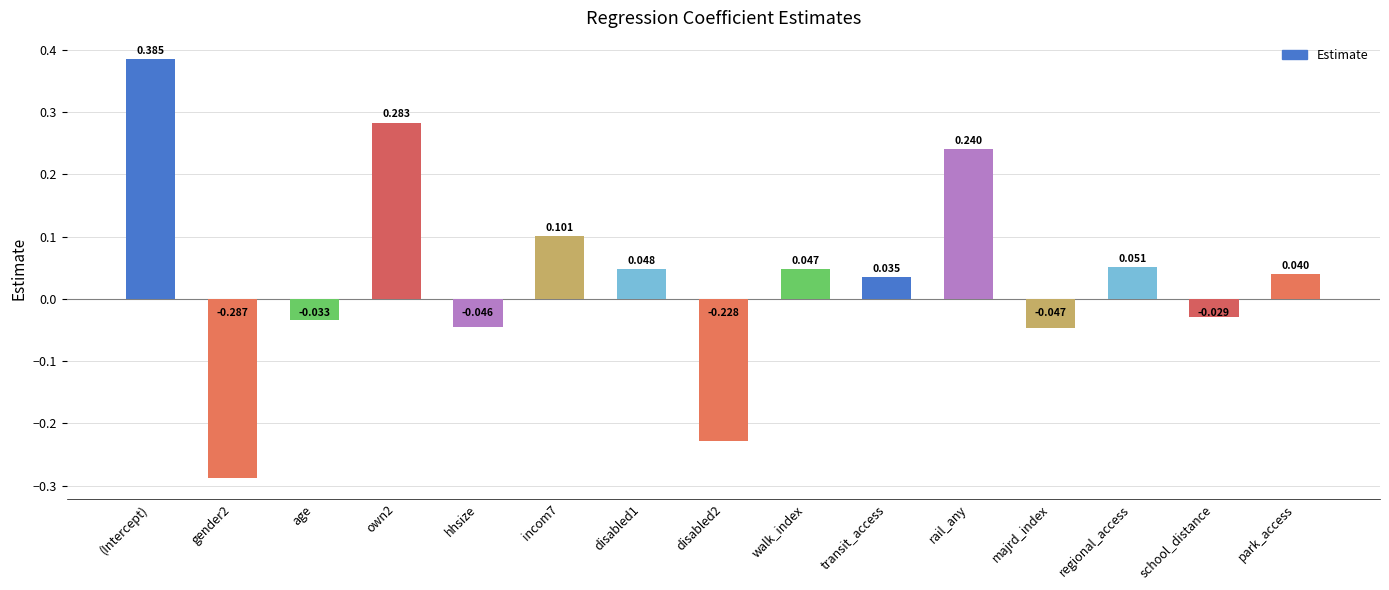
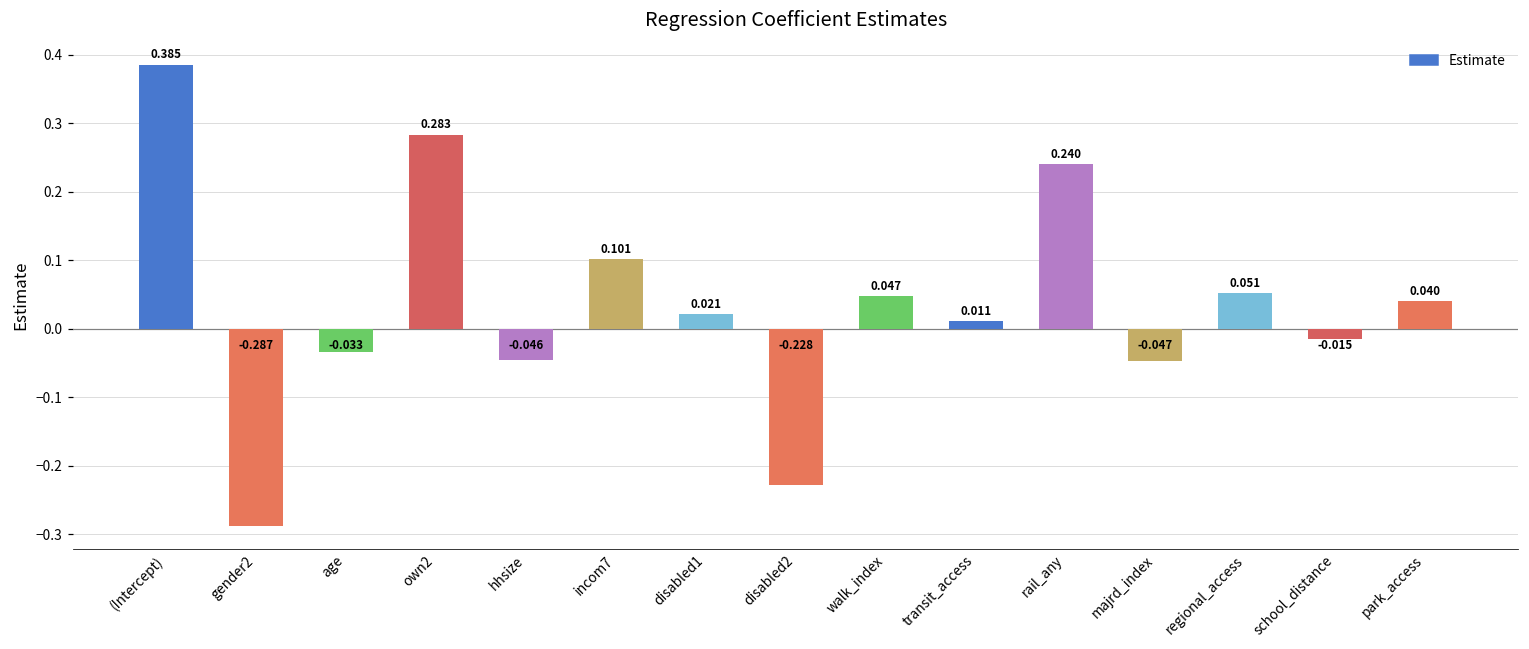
disabled1: 0.048 -> 0.021
transit_access: 0.035 -> 0.011
school_distance: -0.029 -> -0.015
